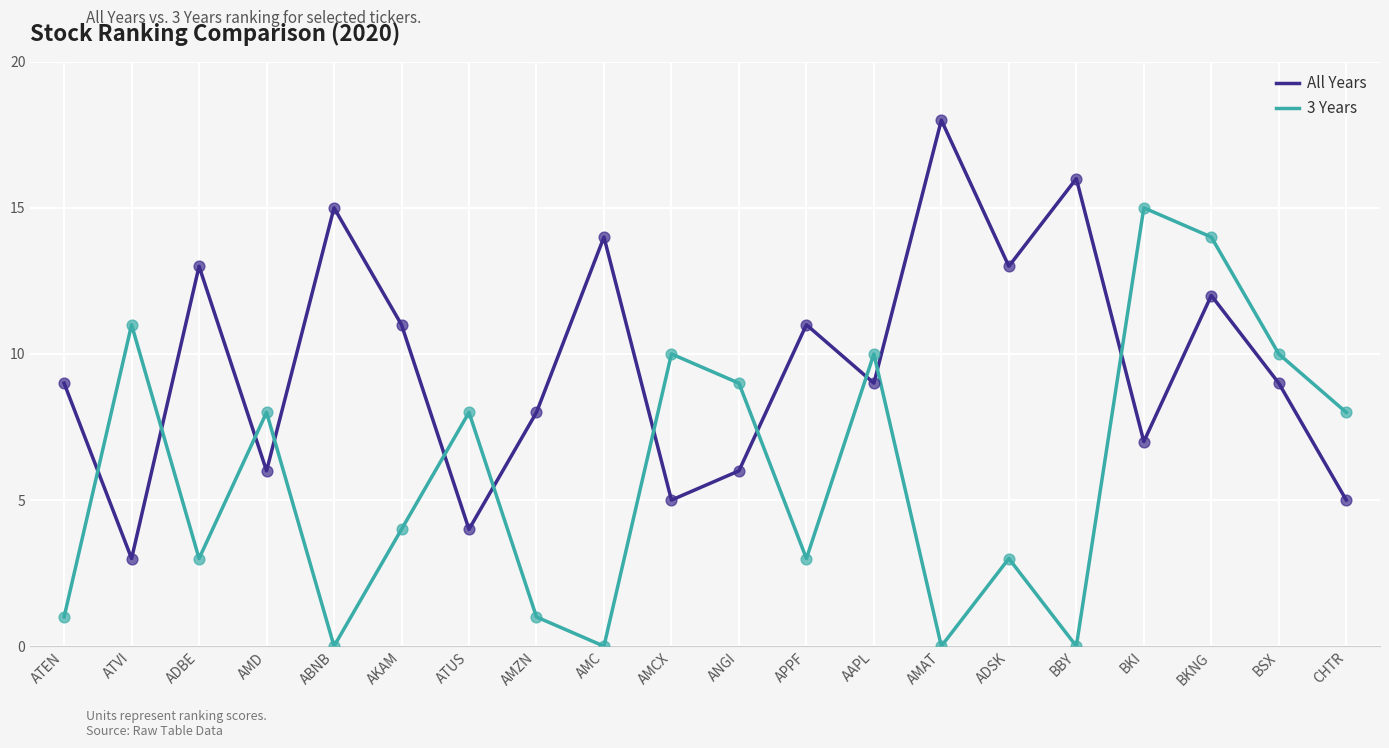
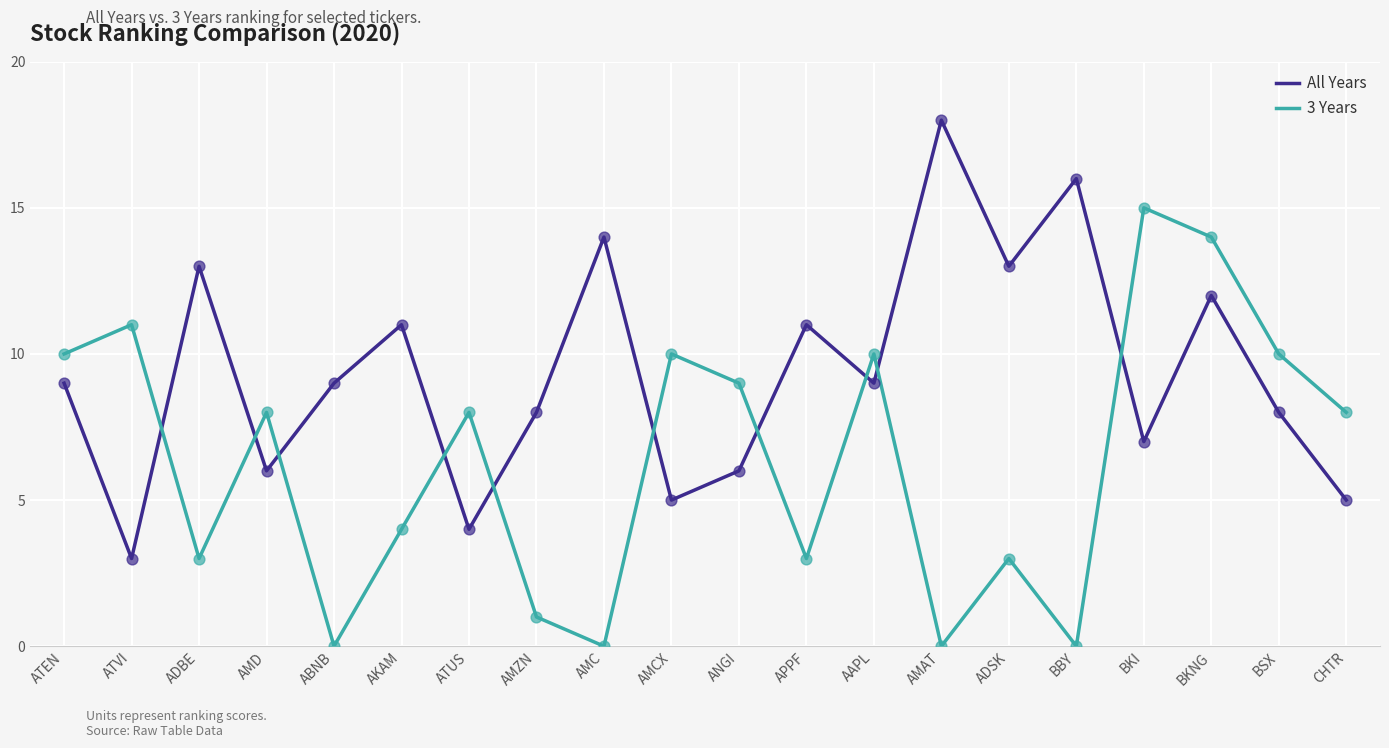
3 Years, ATEN: 1 -> 10
All Years, ABNB: 15 -> 9
All Years, BSX: 9 -> 8
